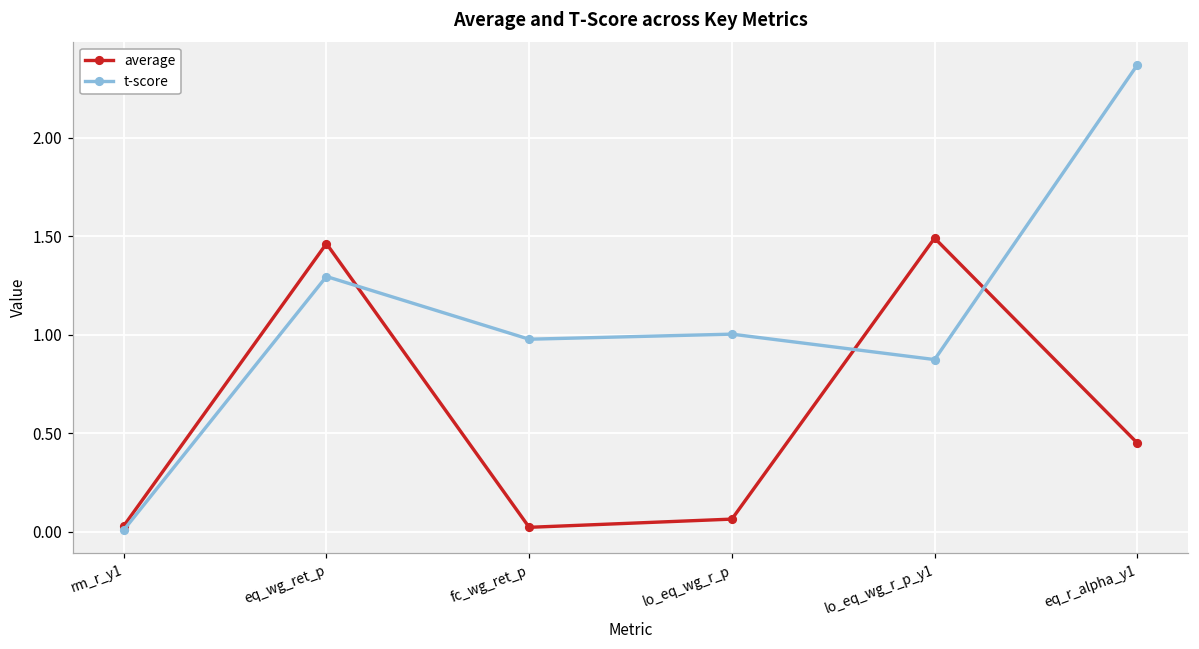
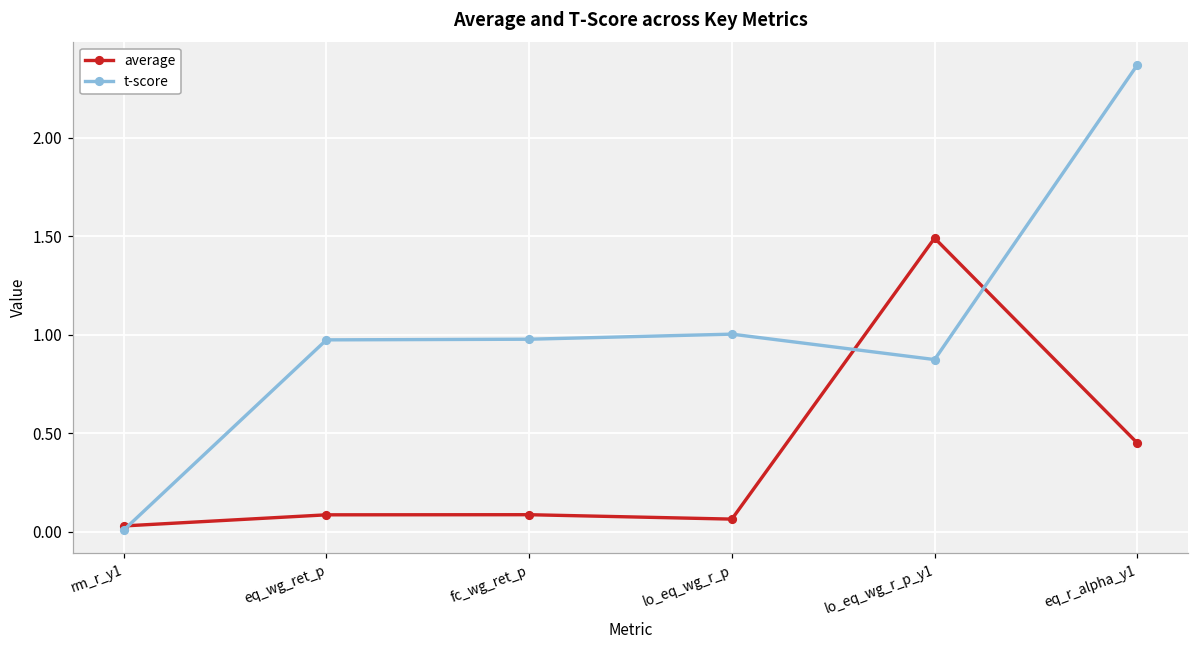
average, eq_wg_ret_p: 1.46 -> 0.09
t-score, eq_wg_ret_p: 1.30 -> 0.97
average, fc_wg_ret_p: 0.02 -> 0.09
